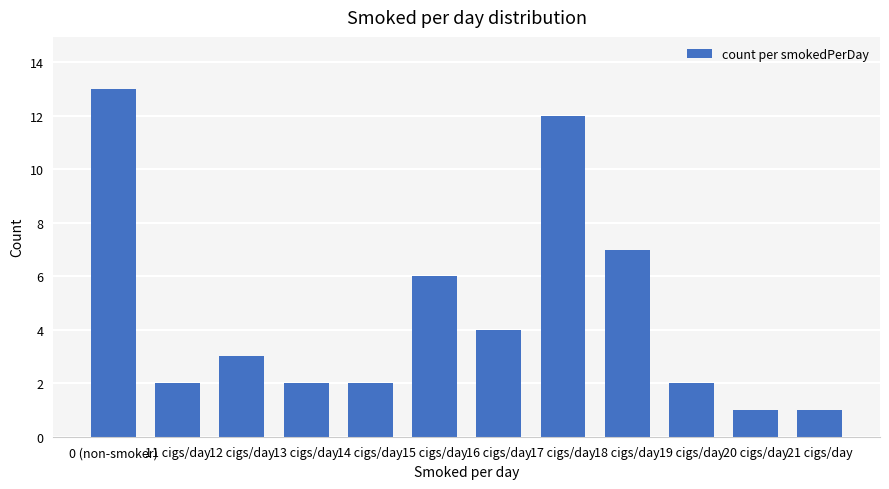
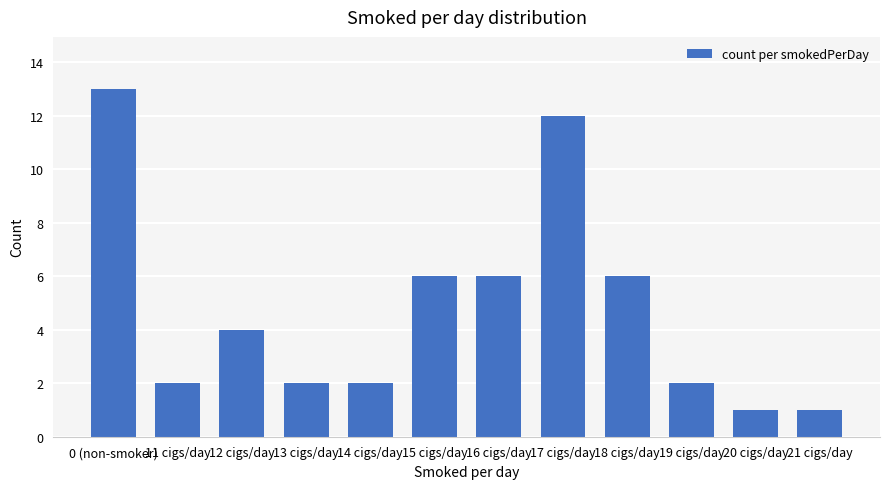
12 cigs/day: 3 -> 4
16 cigs/day: 4 -> 6
18 cigs/day: 7 -> 6
